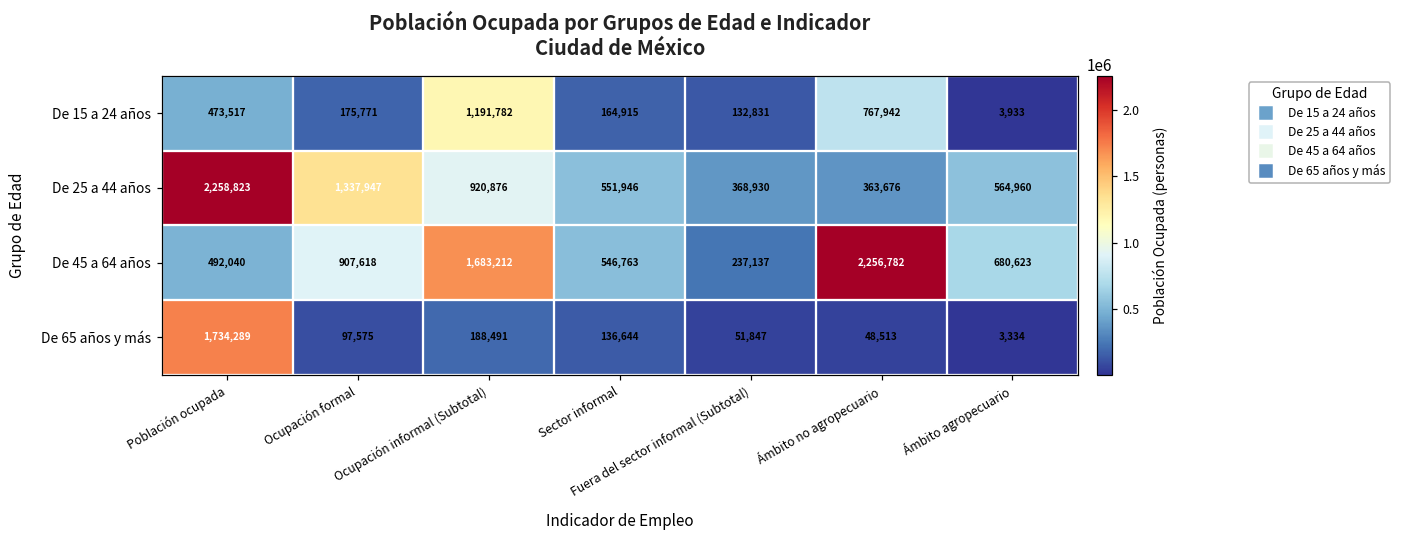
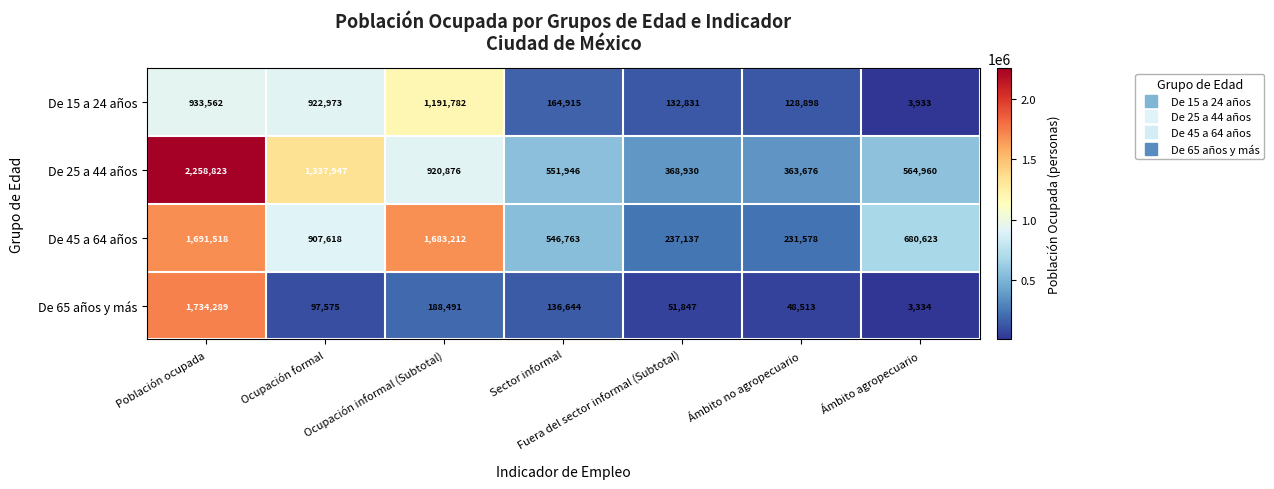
De 15 a 24 años, Población ocupada: 473,517 -> 933,562
De 15 a 24 años, Ocupación formal: 175,771 -> 922,973
De 15 a 24 años, Ámbito no agropecuario: 767,942 -> 128,898
De 45 a 64 años, Población ocupada: 492,040 -> 1,691,518
De 45 a 64 años, Ámbito no agropecuario: 2,256,782 -> 231,578
